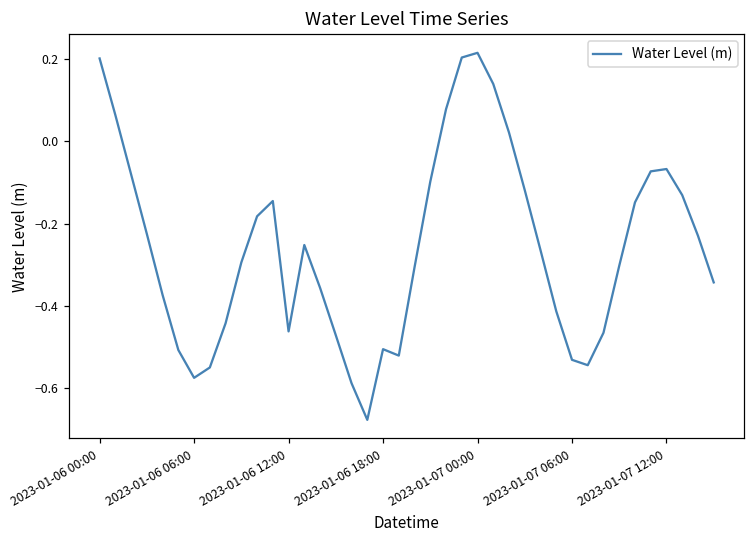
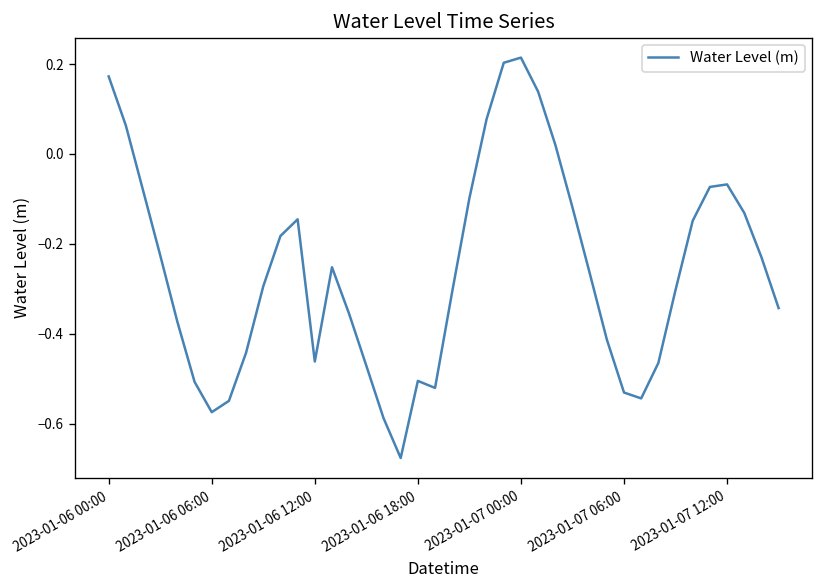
2023-01-06 00:00: 0.20 -> 0.17
